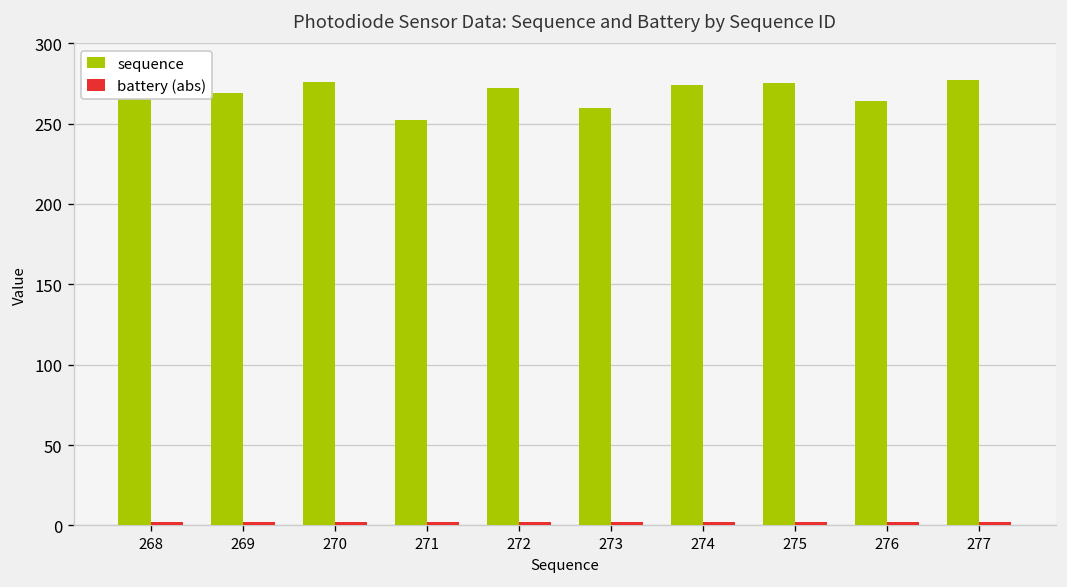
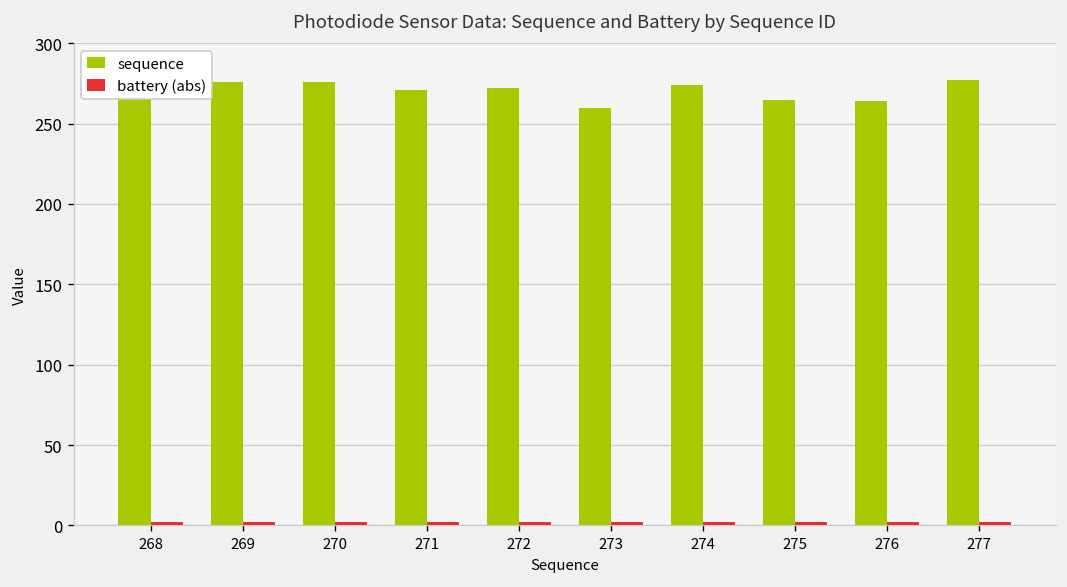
sequence, 269: 269 -> 276
sequence, 271: 252 -> 271
sequence, 275: 275 -> 265
